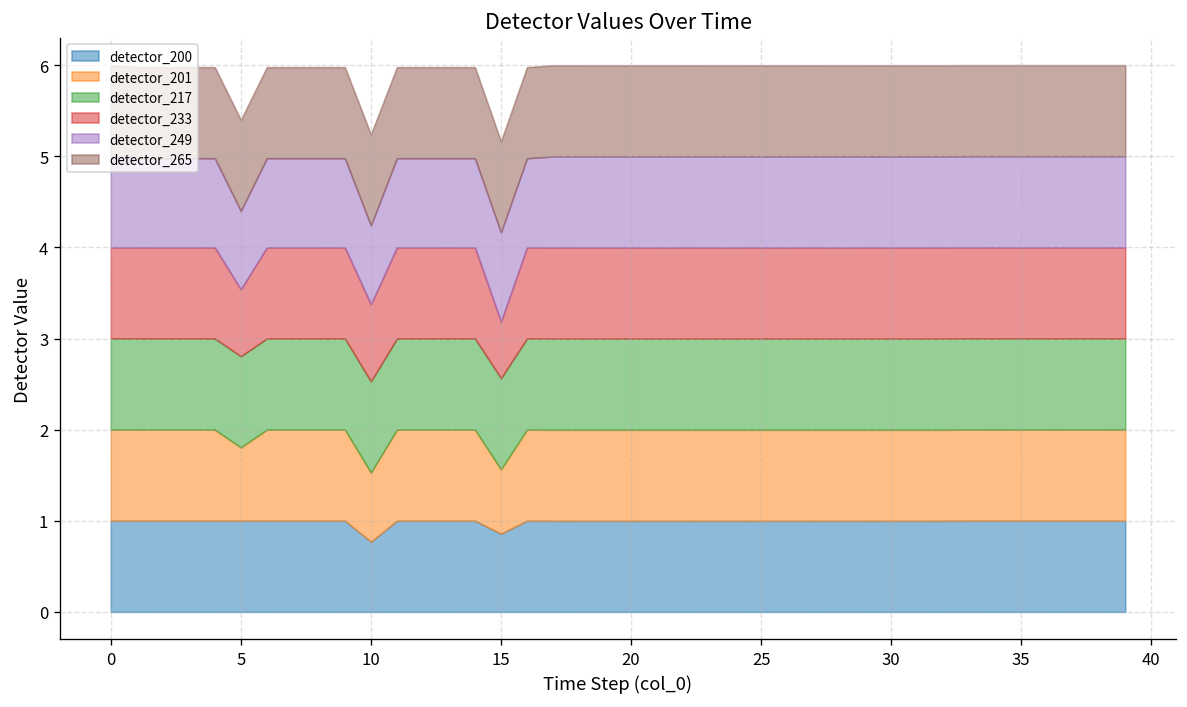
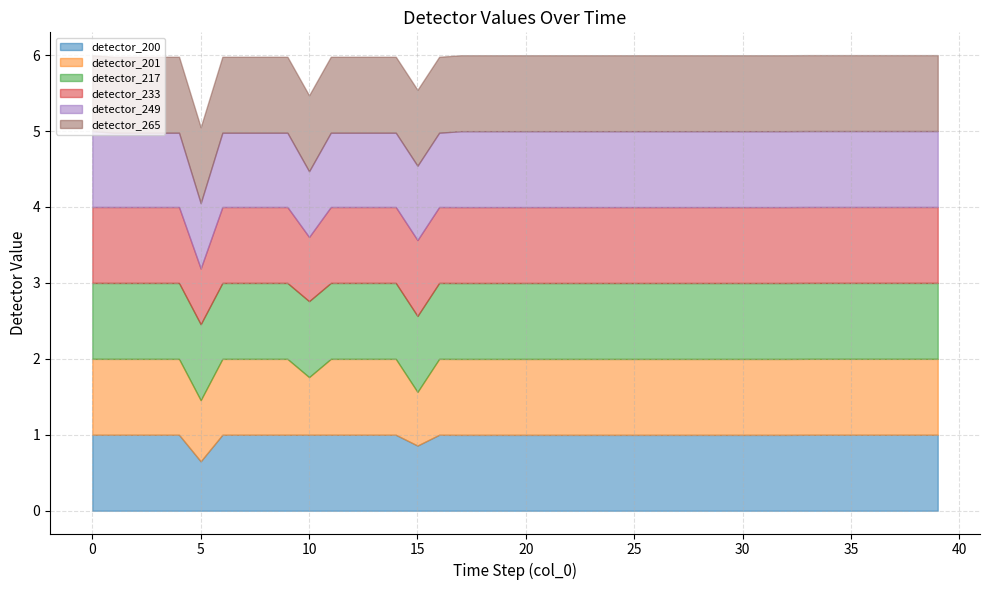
detector_200, 5: 1.0 -> 0.7
detector_200, 10: 0.8 -> 1.0
detector_233, 15: 0.6 -> 1.0
